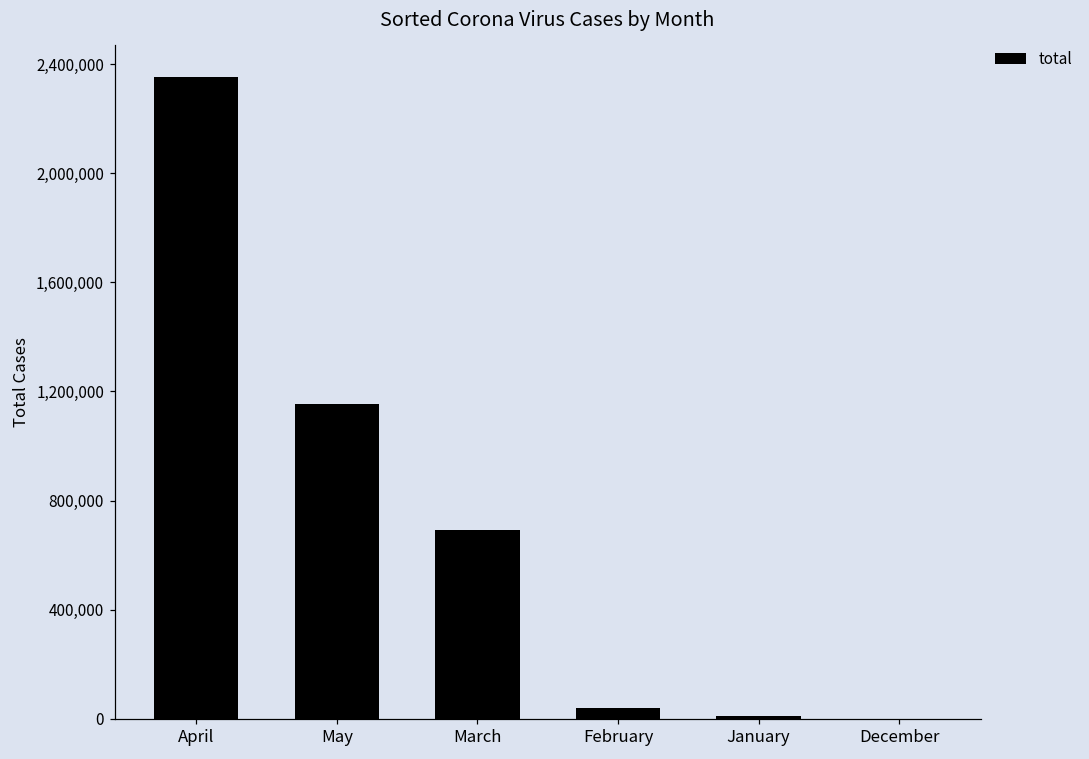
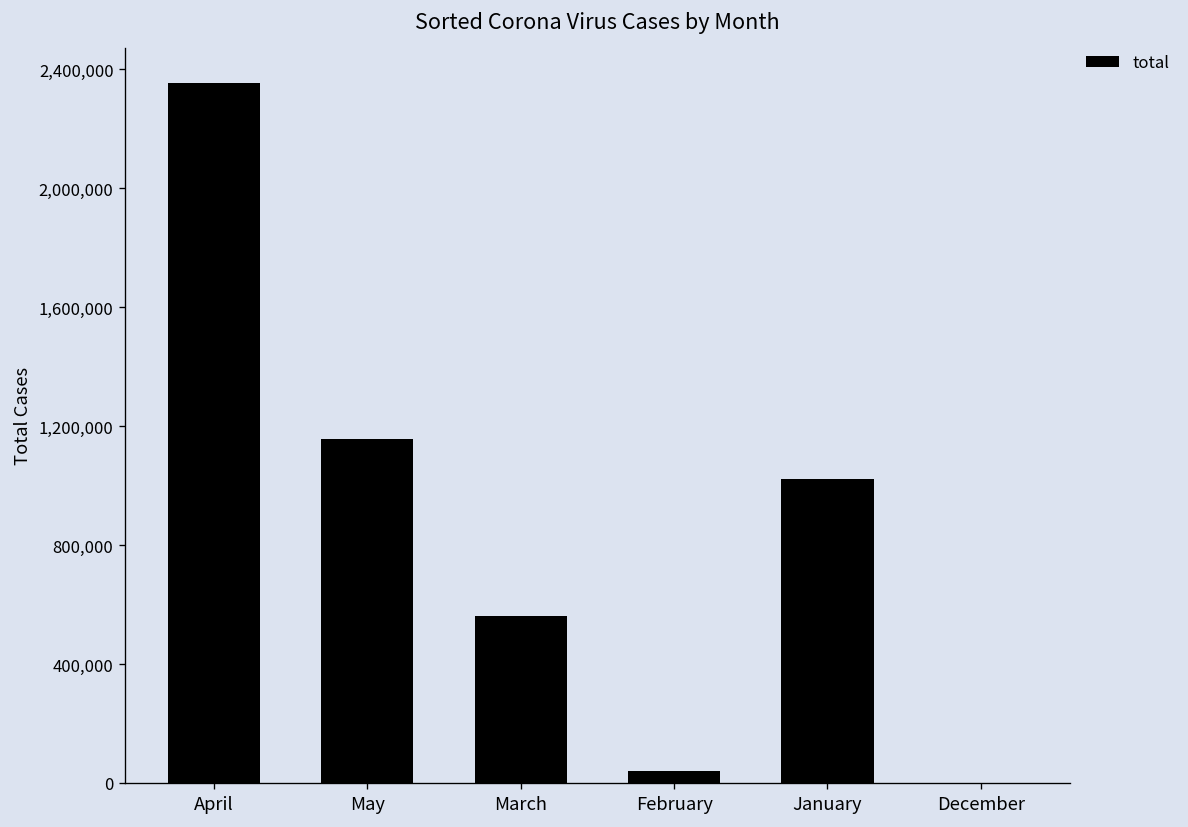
March: 690,000 -> 560,000
January: 10,000 -> 1,020,000
